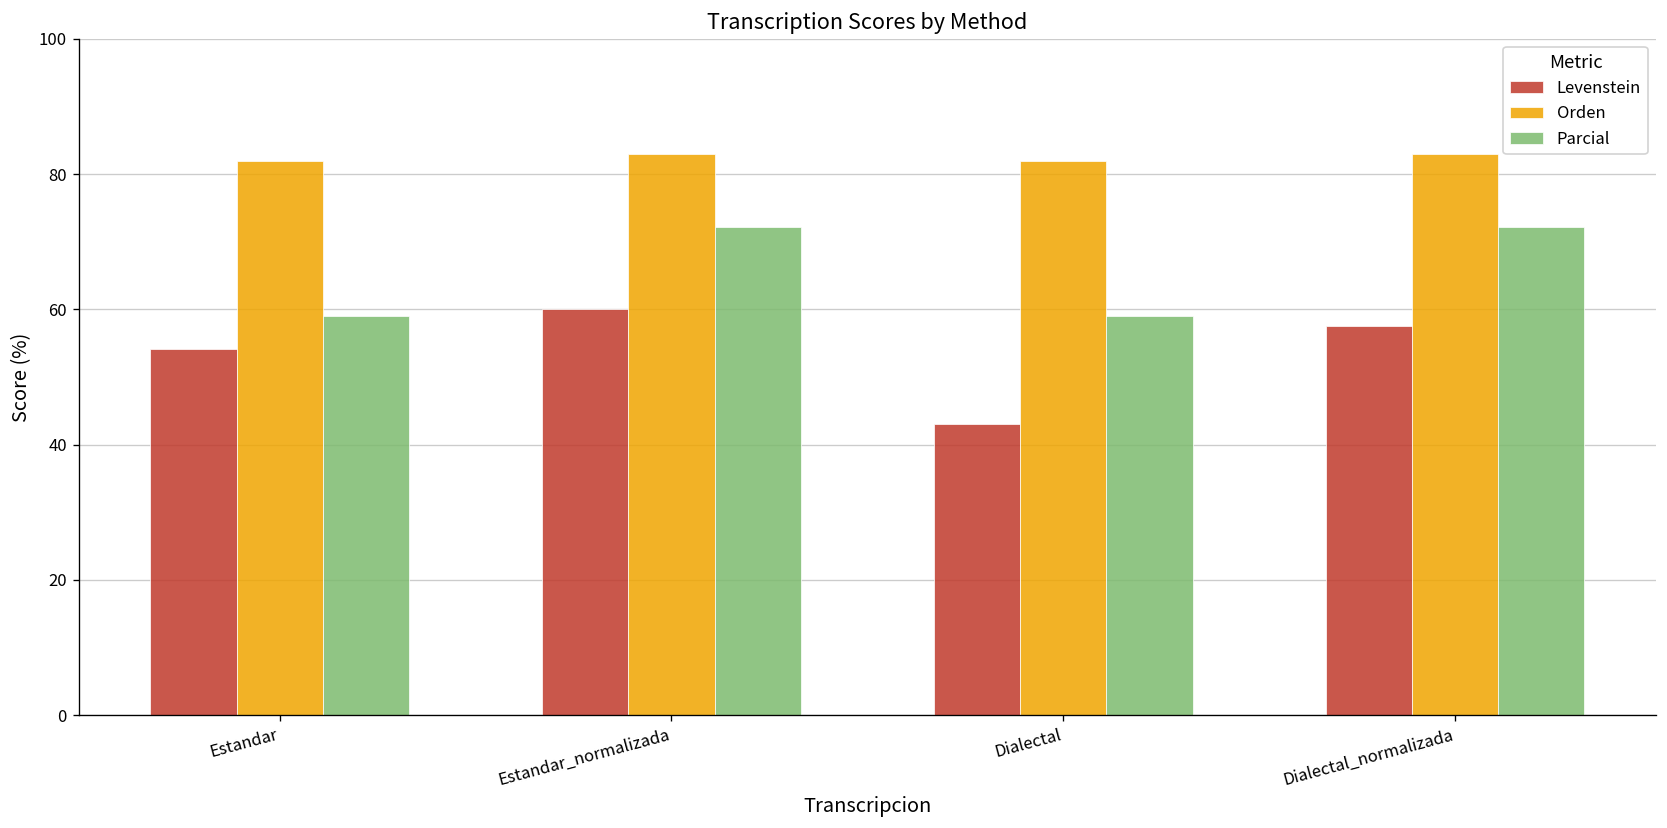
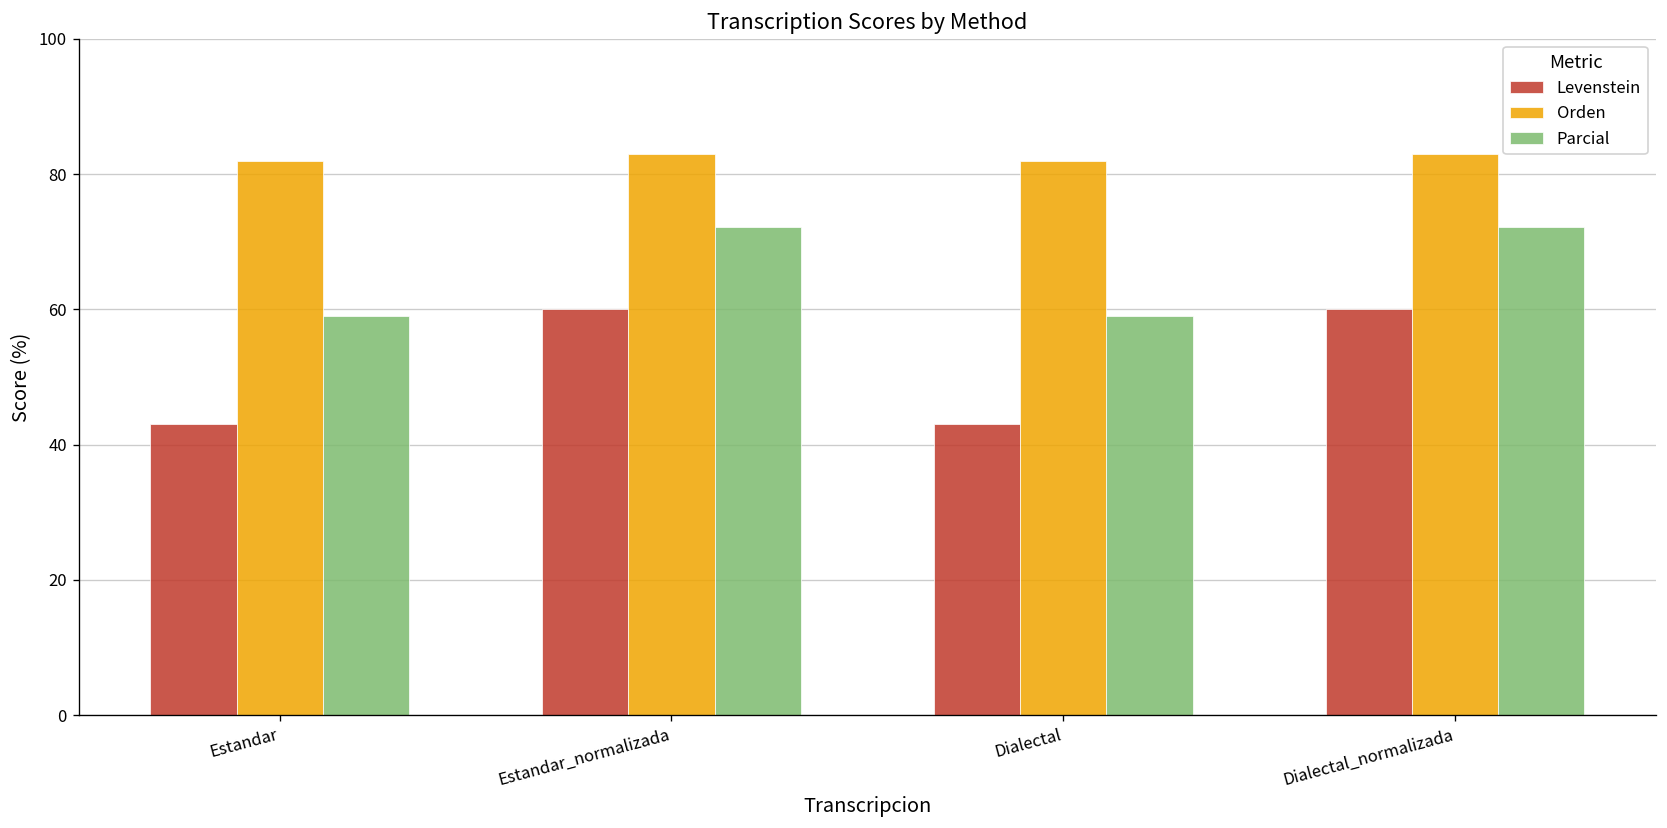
Levenstein, Estandar: 54 -> 43
Levenstein, Dialectal_normalizada: 58 -> 60
